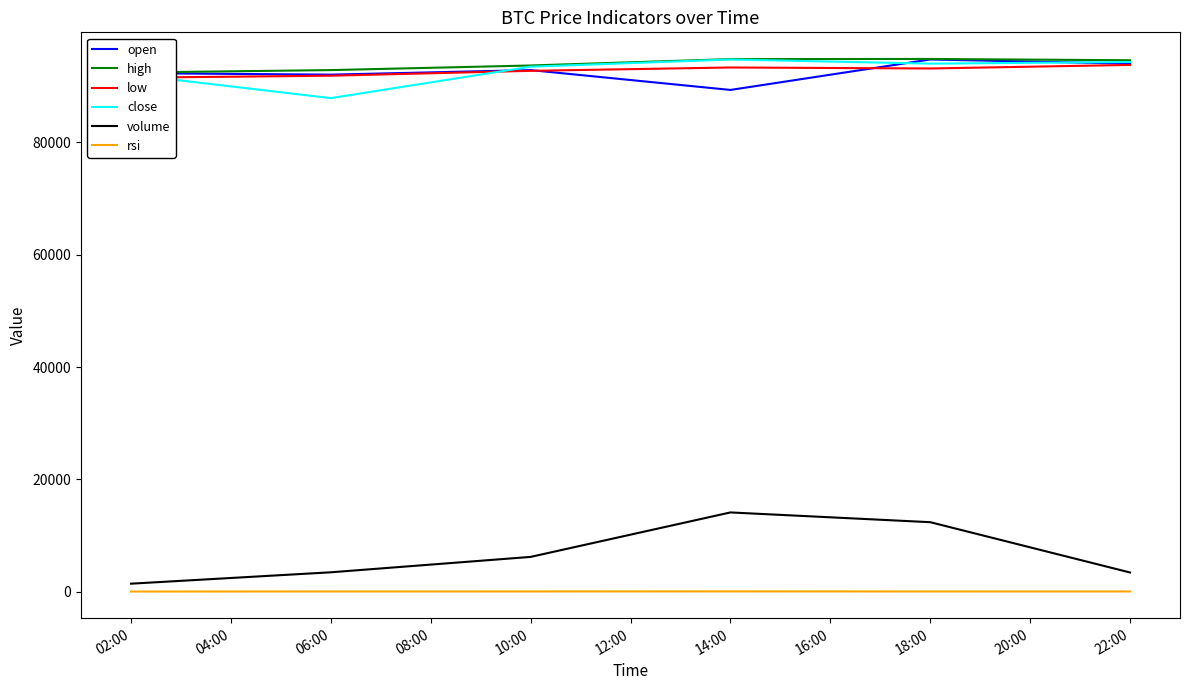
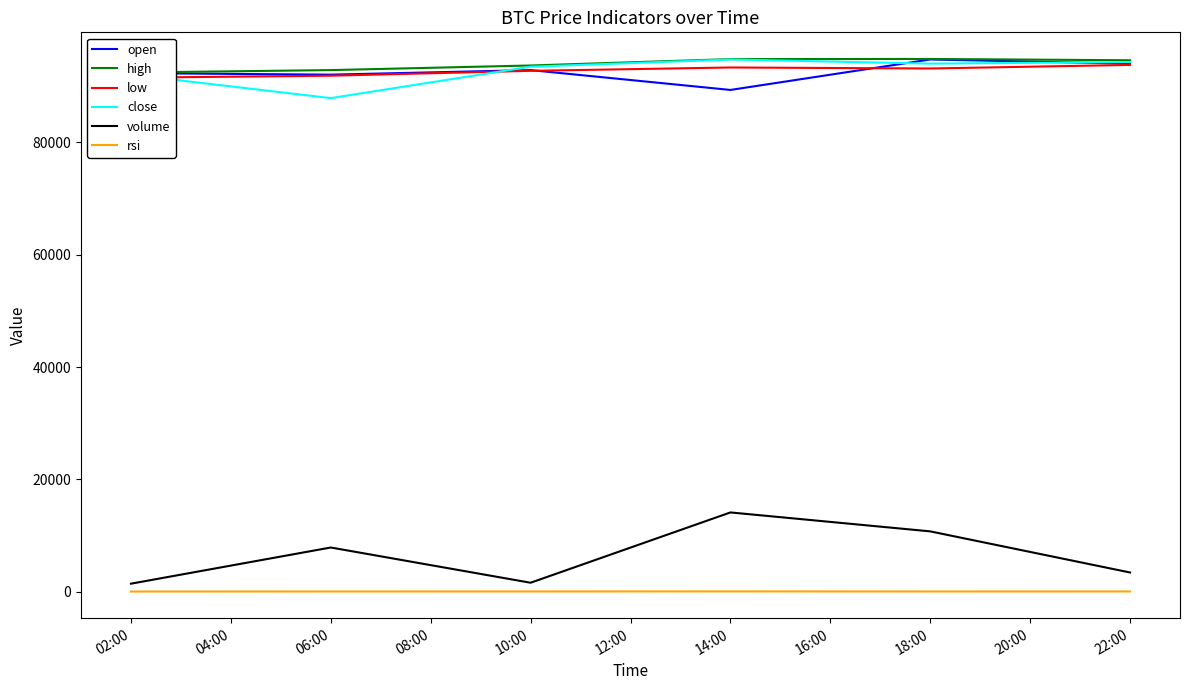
volume, 06:00: 3000 -> 8000
volume, 10:00: 6000 -> 2000
volume, 18:00: 12000 -> 11000
